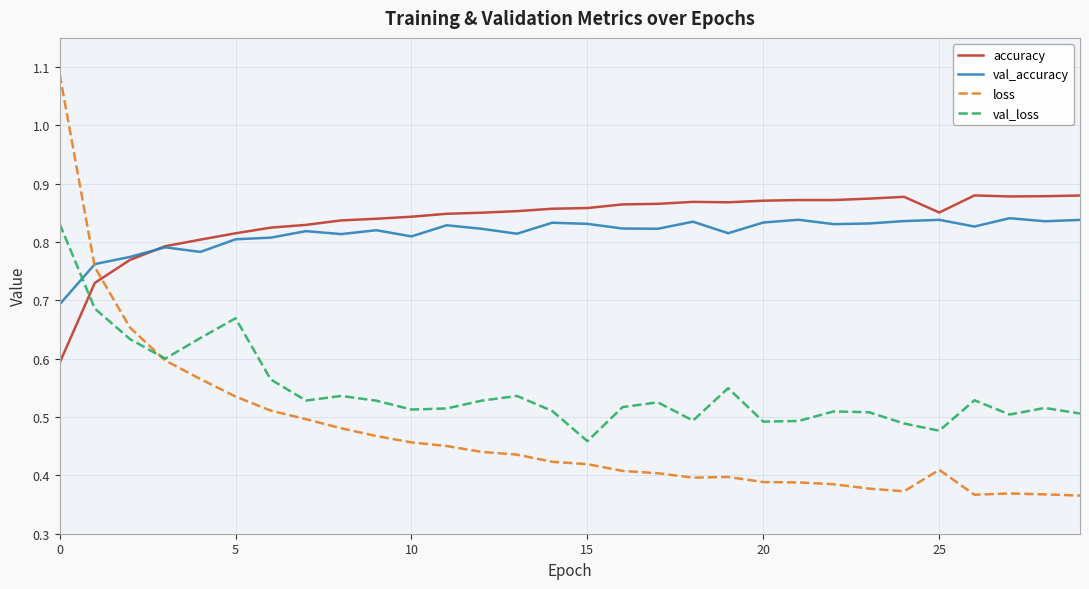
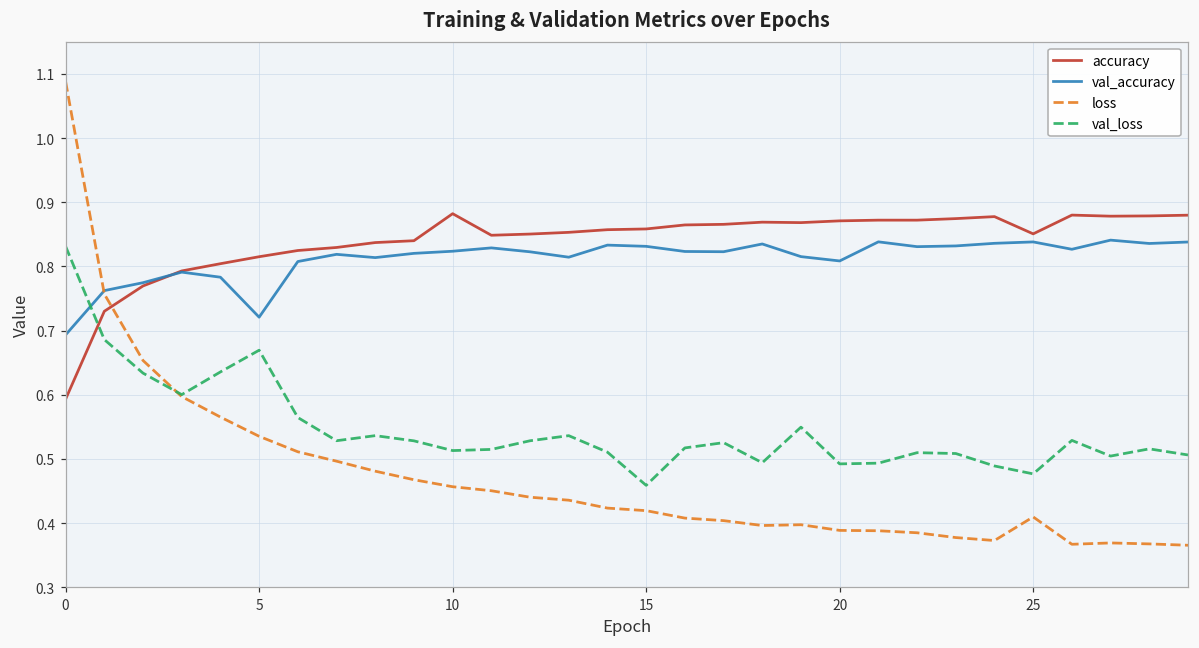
val_accuracy, 5: 0.80 -> 0.72
accuracy, 10: 0.84 -> 0.88
val_accuracy, 10: 0.81 -> 0.82
val_accuracy, 20: 0.83 -> 0.81
